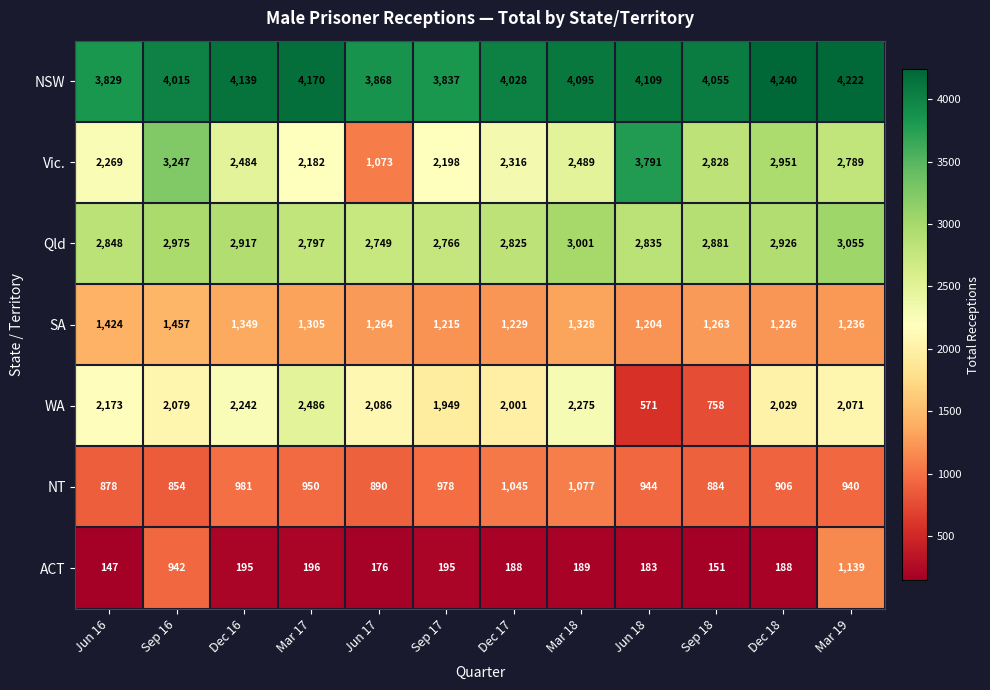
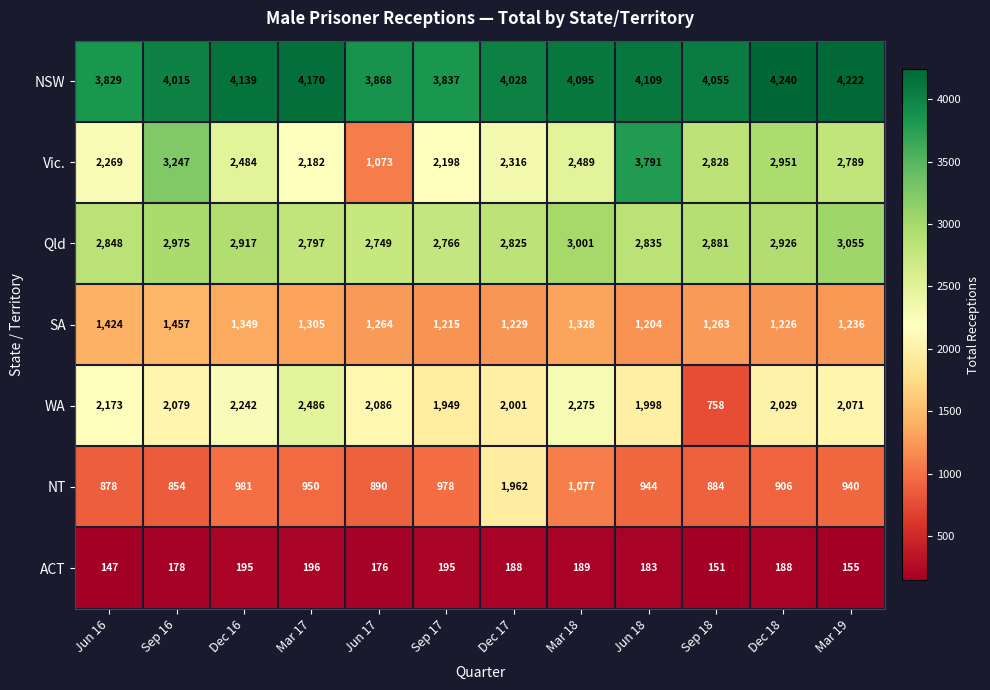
WA, Jun 18: 571 -> 1,998
NT, Dec 17: 1,045 -> 1,962
ACT, Sep 16: 942 -> 178
ACT, Mar 19: 1,139 -> 155
